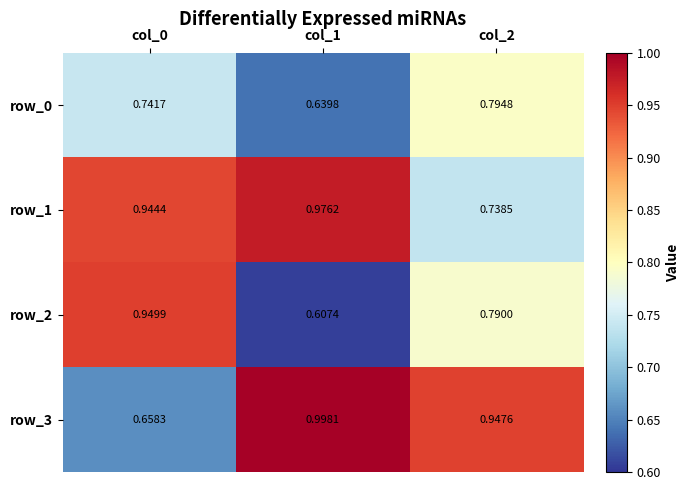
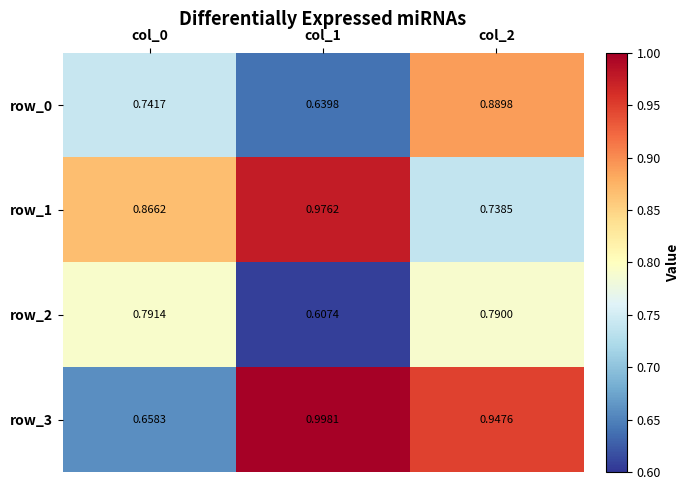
row_0, col_2: 0.7948 -> 0.8898
row_1, col_0: 0.9444 -> 0.8662
row_2, col_0: 0.9499 -> 0.7914
